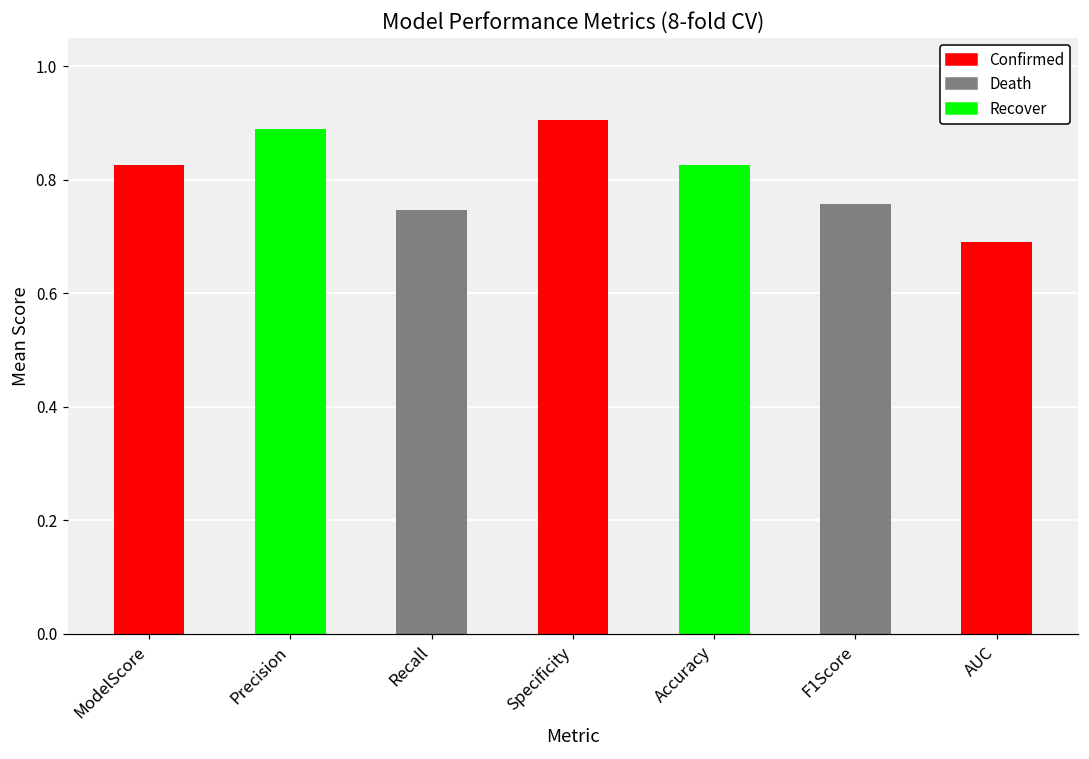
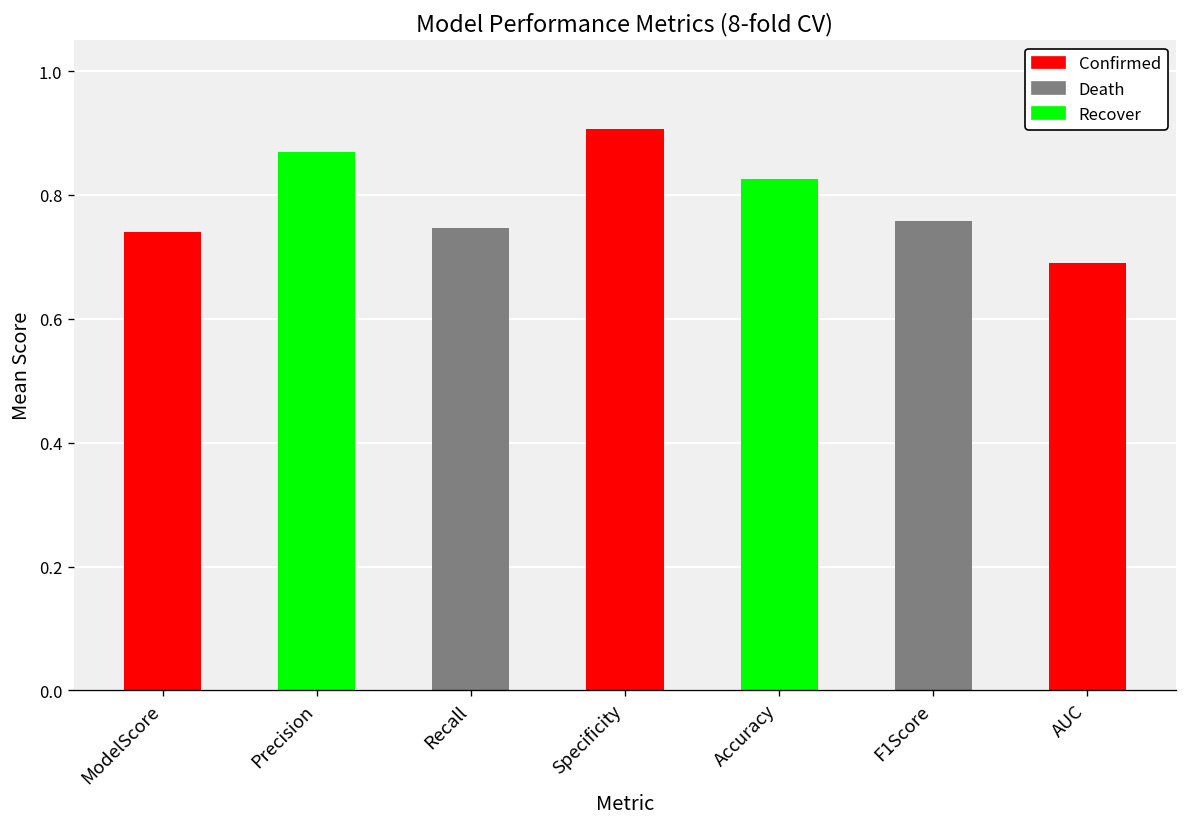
ModelScore: 0.83 -> 0.74
Precision: 0.89 -> 0.87
